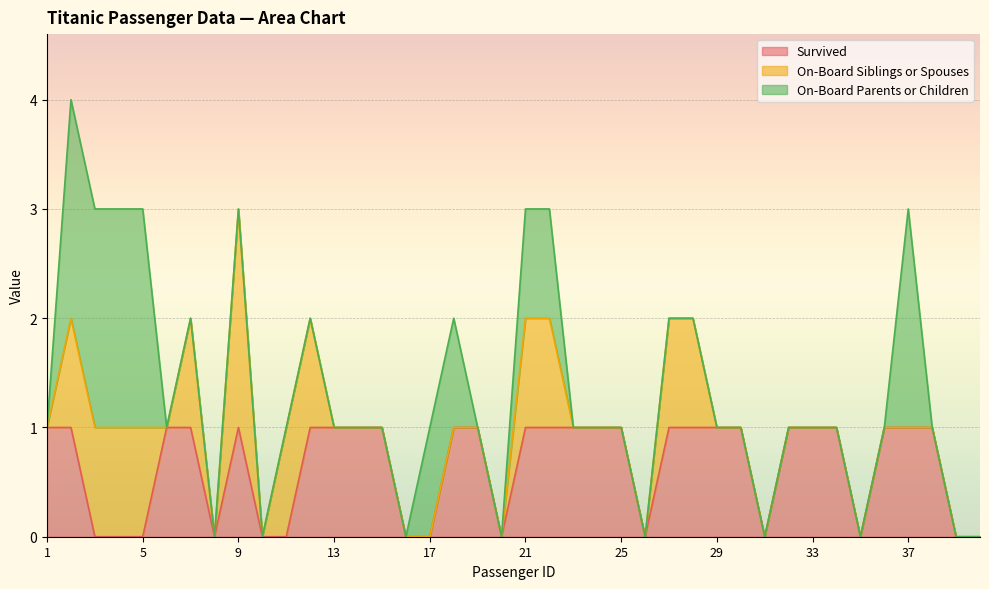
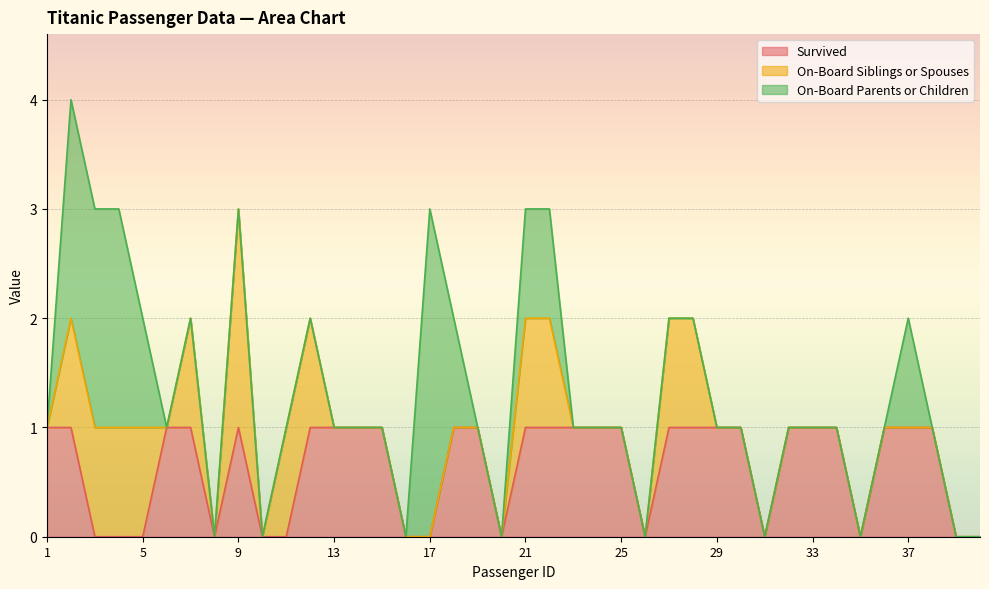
On-Board Parents or Children, 5: 2 -> 1
On-Board Parents or Children, 17: 1 -> 3
On-Board Parents or Children, 37: 2 -> 1
